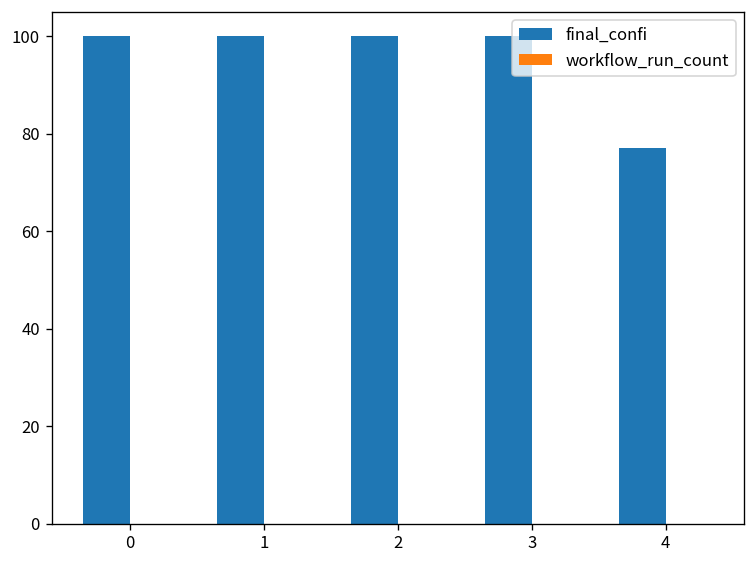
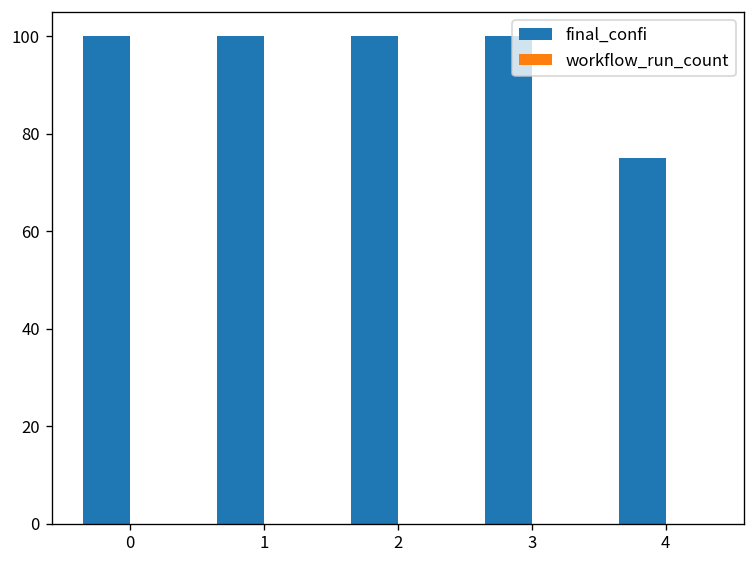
final_confi, 4: 77 -> 75
